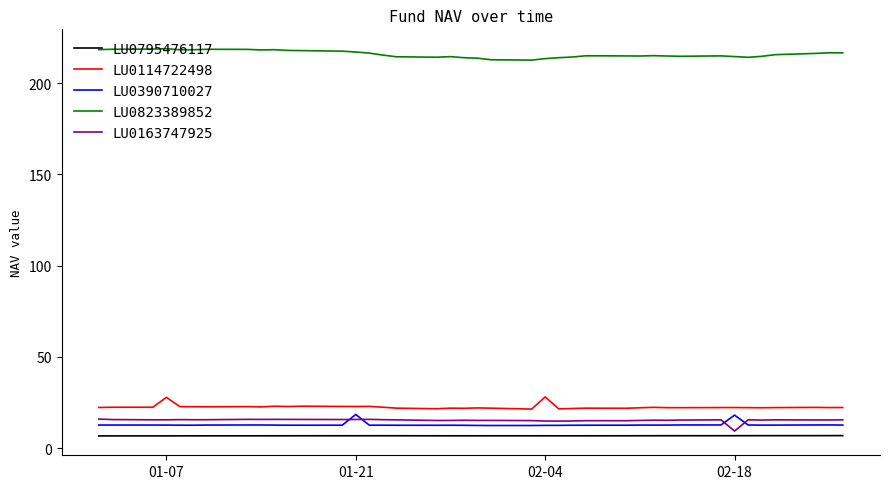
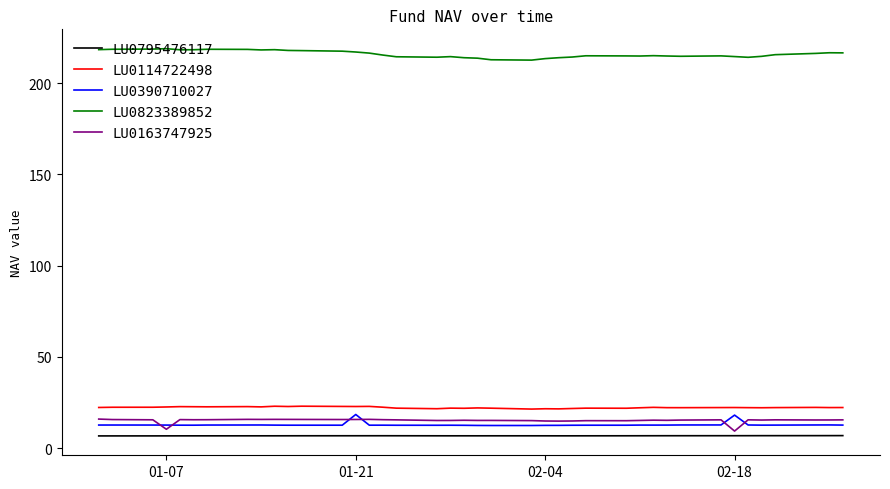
LU0114722498, 01-07: 28 -> 23
LU0163747925, 01-07: 15 -> 10
LU0114722498, 02-04: 28 -> 22
